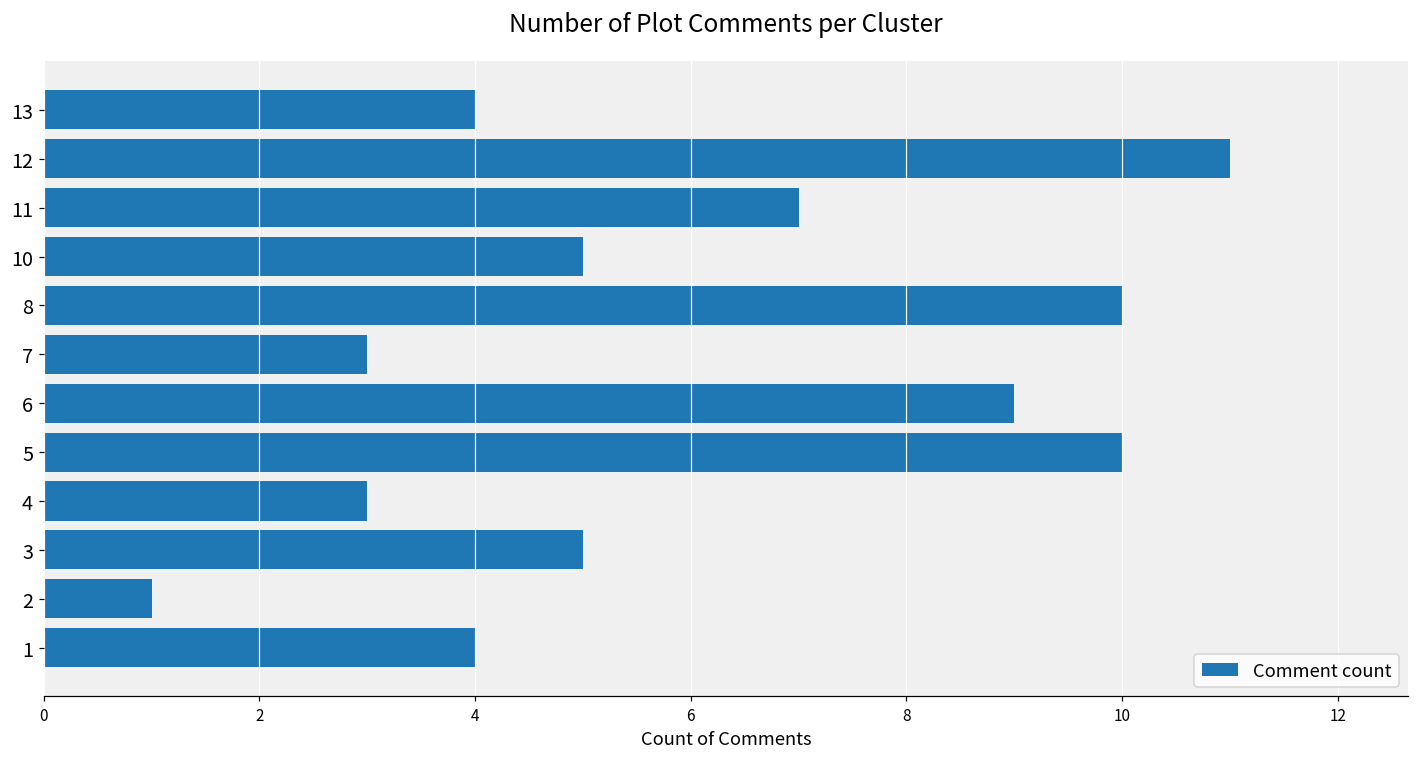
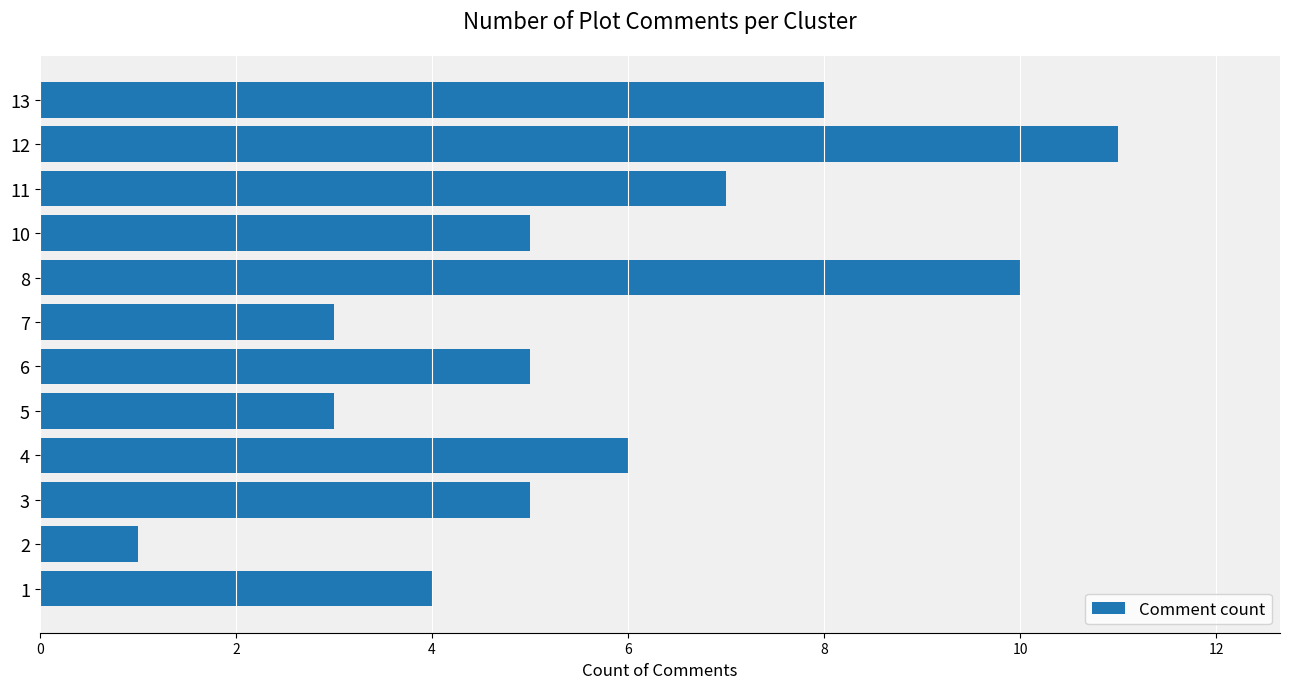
13: 4 -> 8
6: 9 -> 5
5: 10 -> 3
4: 3 -> 6
